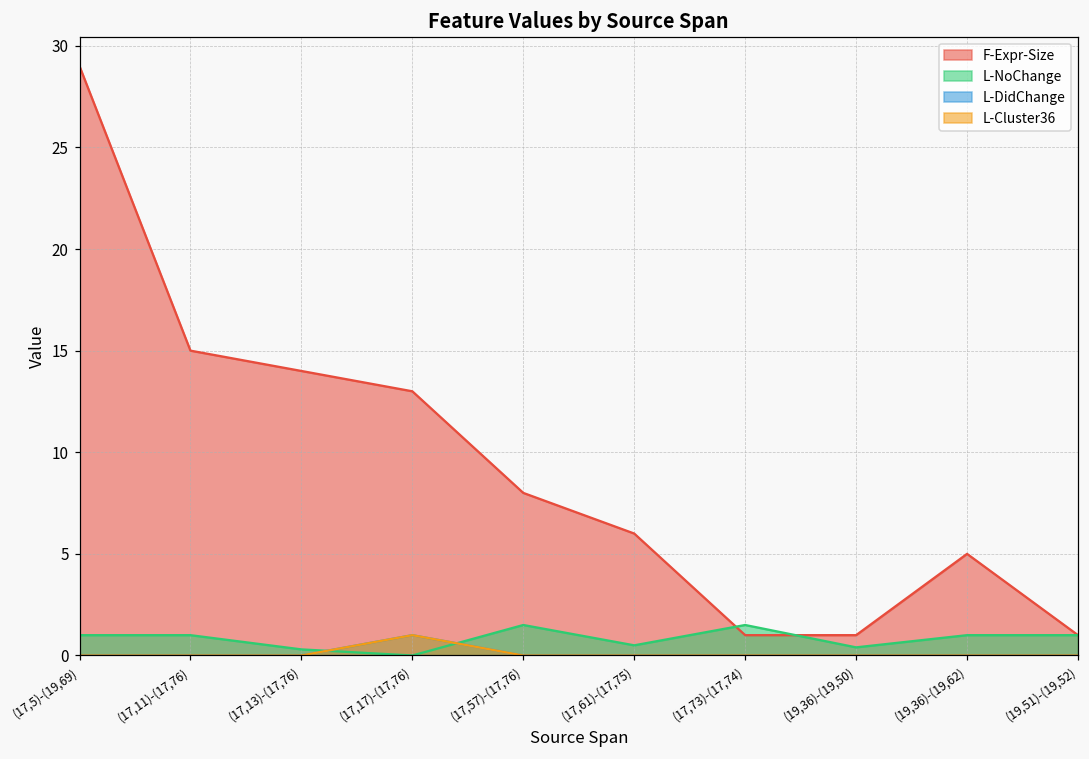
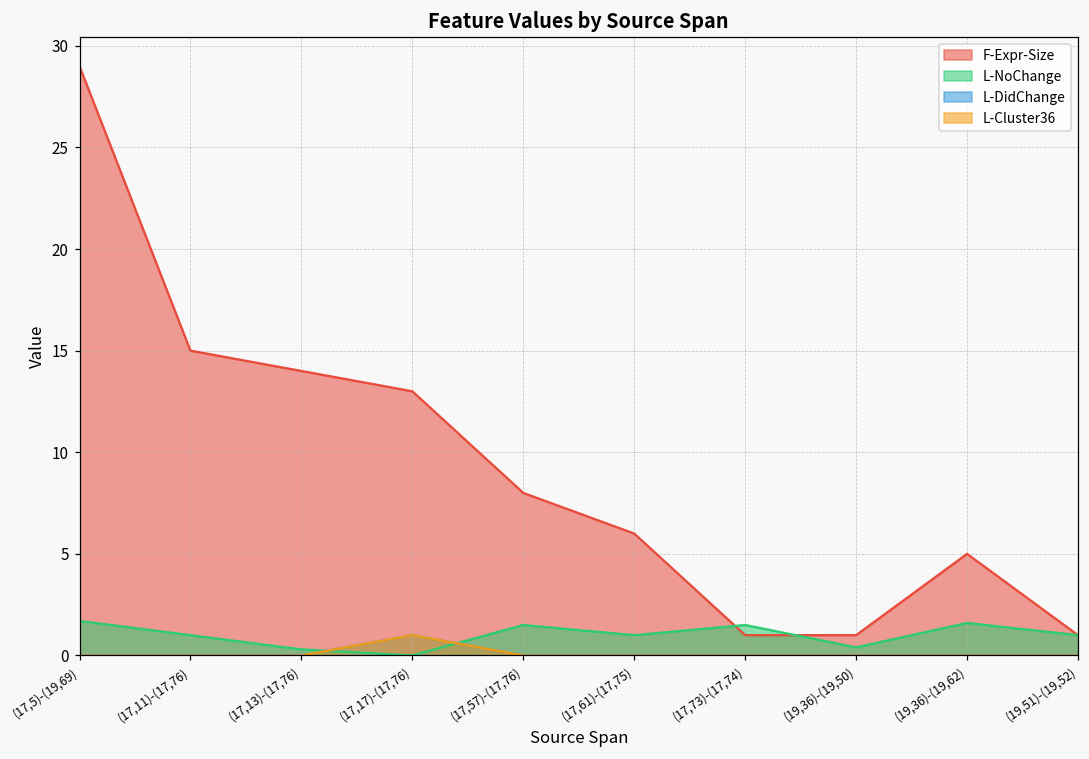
L-NoChange, (17,5)-(19,69): 1.0 -> 1.7
L-NoChange, (17,61)-(17,75): 0.5 -> 1.0
L-NoChange, (19,36)-(19,62): 1.0 -> 1.6
